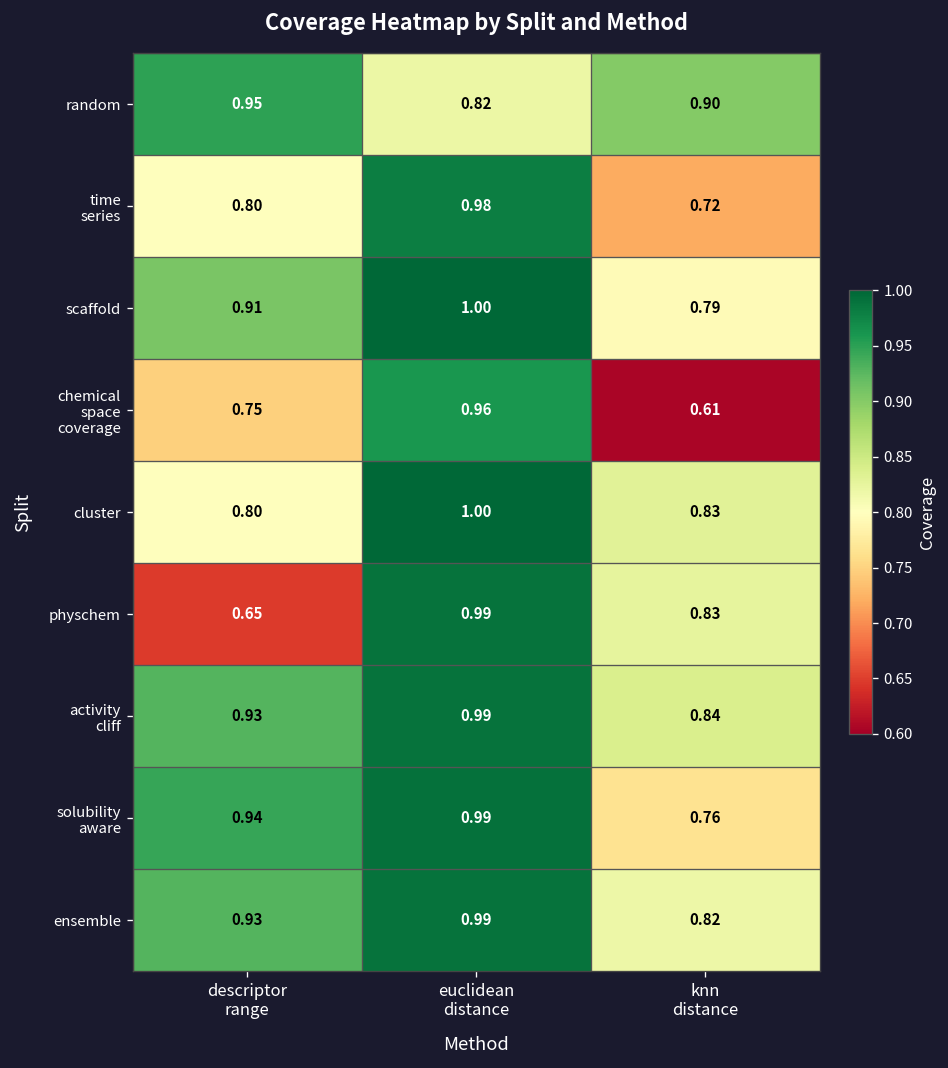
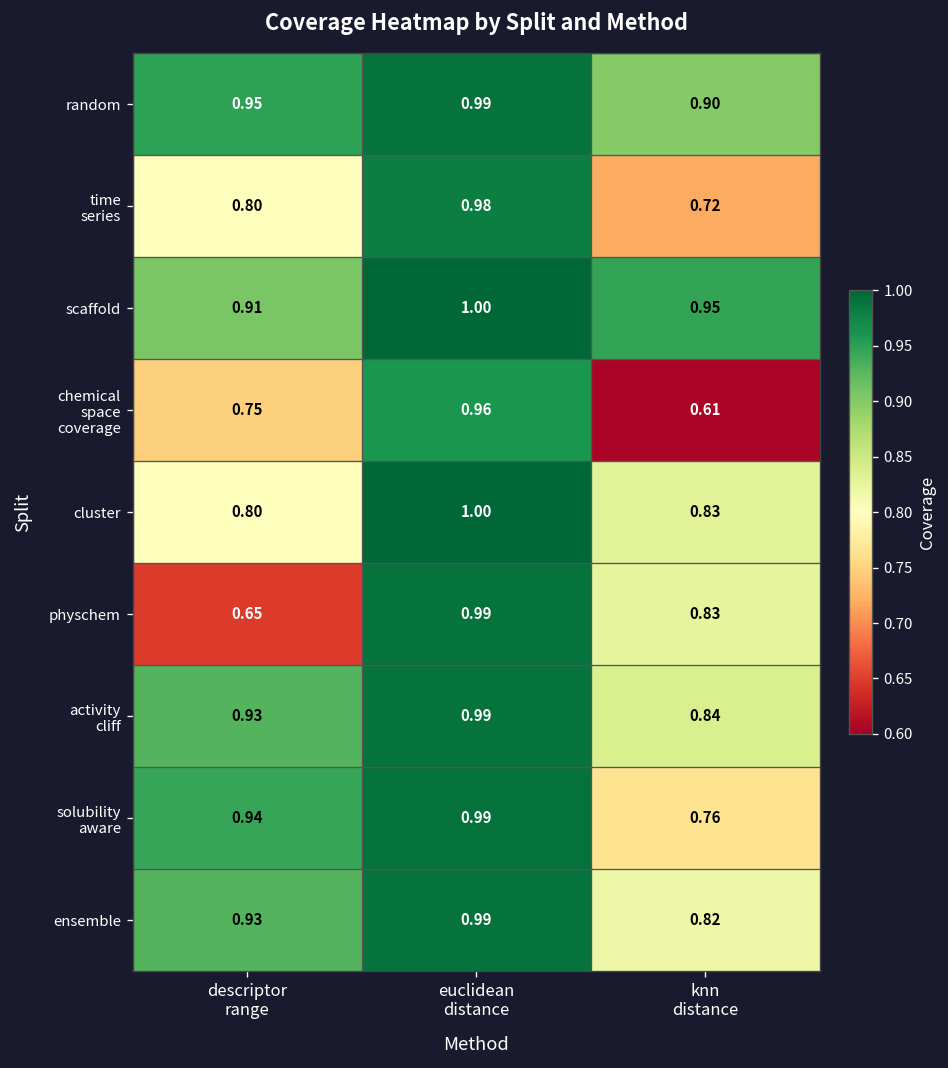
random, euclidean distance: 0.82 -> 0.99
scaffold, knn distance: 0.79 -> 0.95
